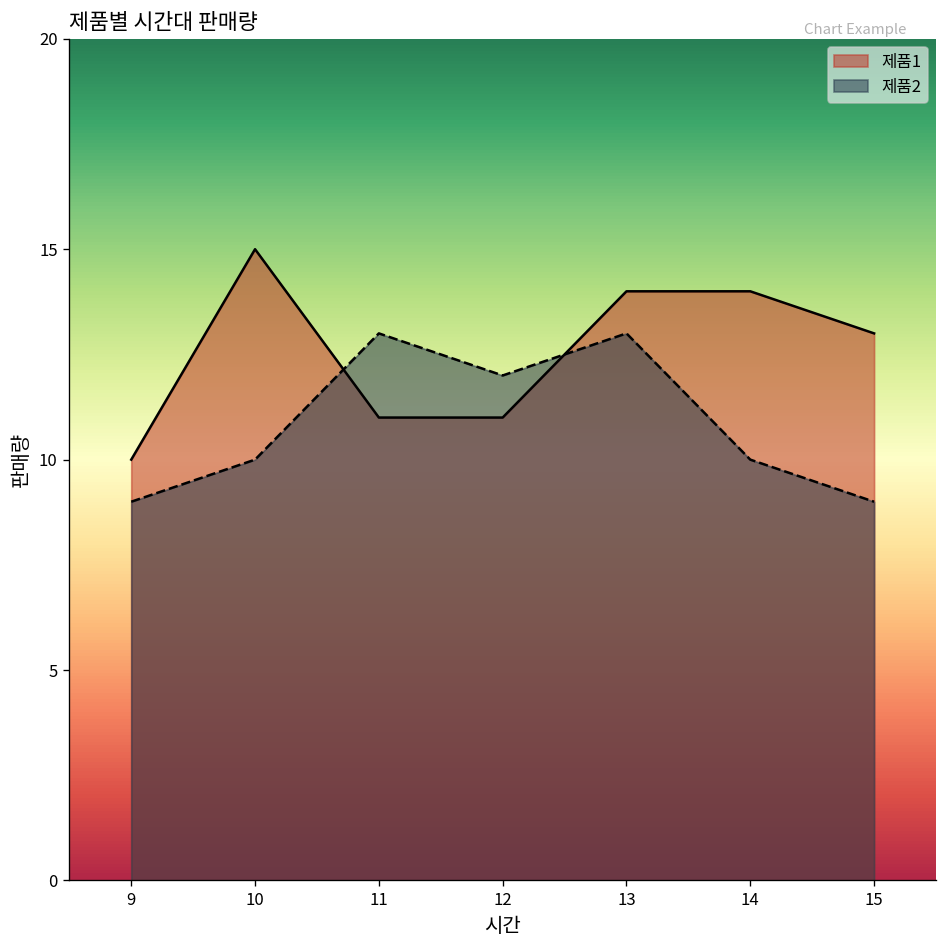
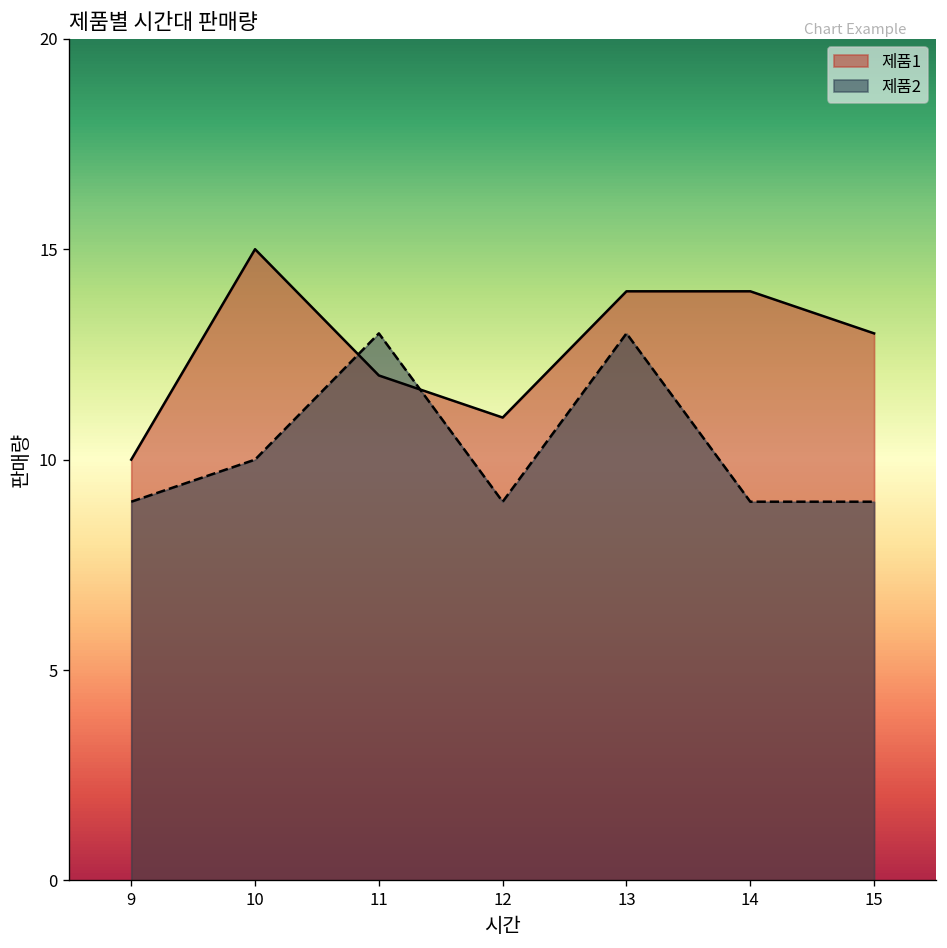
제품1, 11: 11 -> 12
제품2, 12: 12 -> 9
제품2, 14: 10 -> 9
